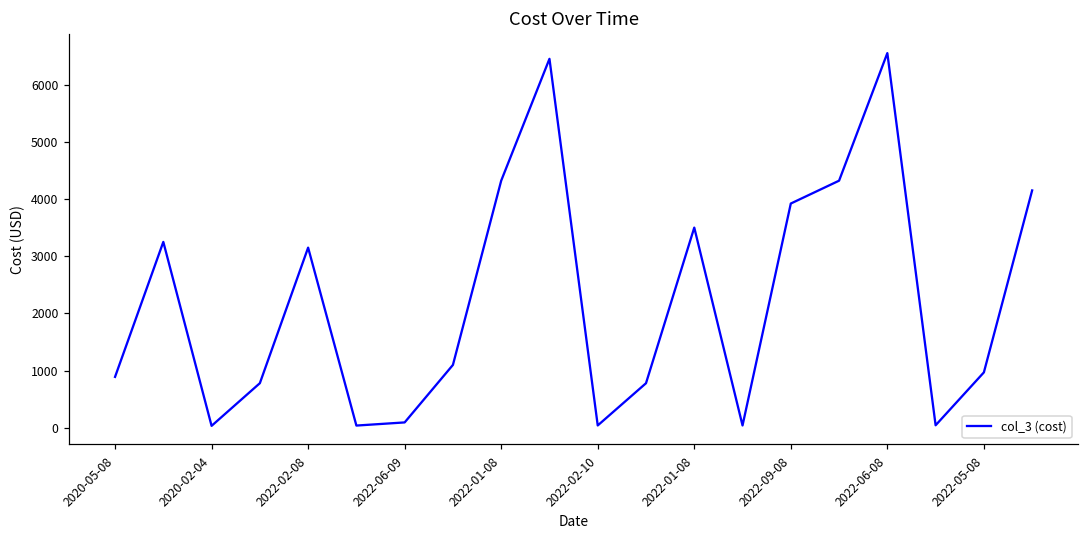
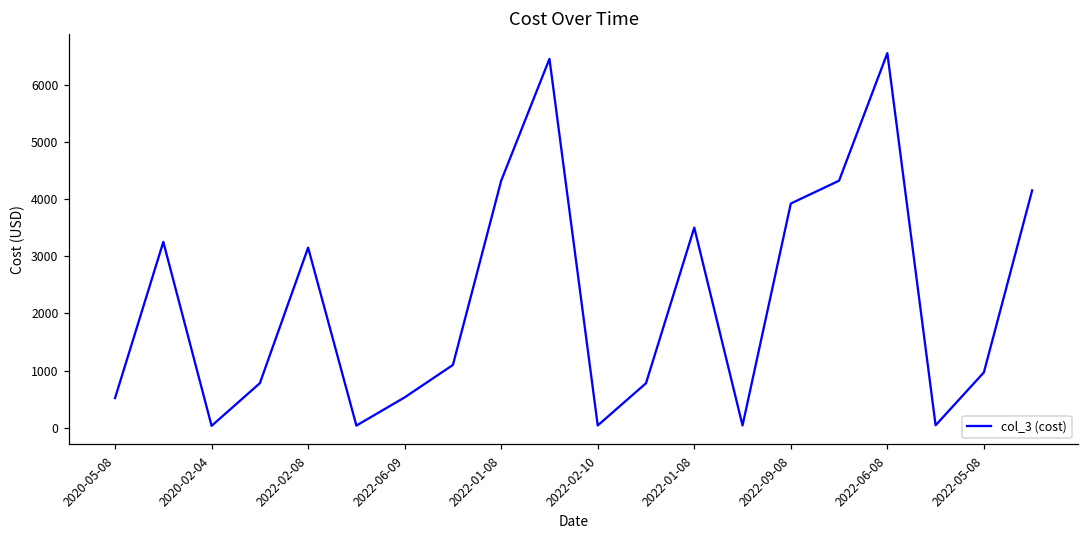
2020-05-08: 900 -> 500
2022-06-09: 100 -> 500
